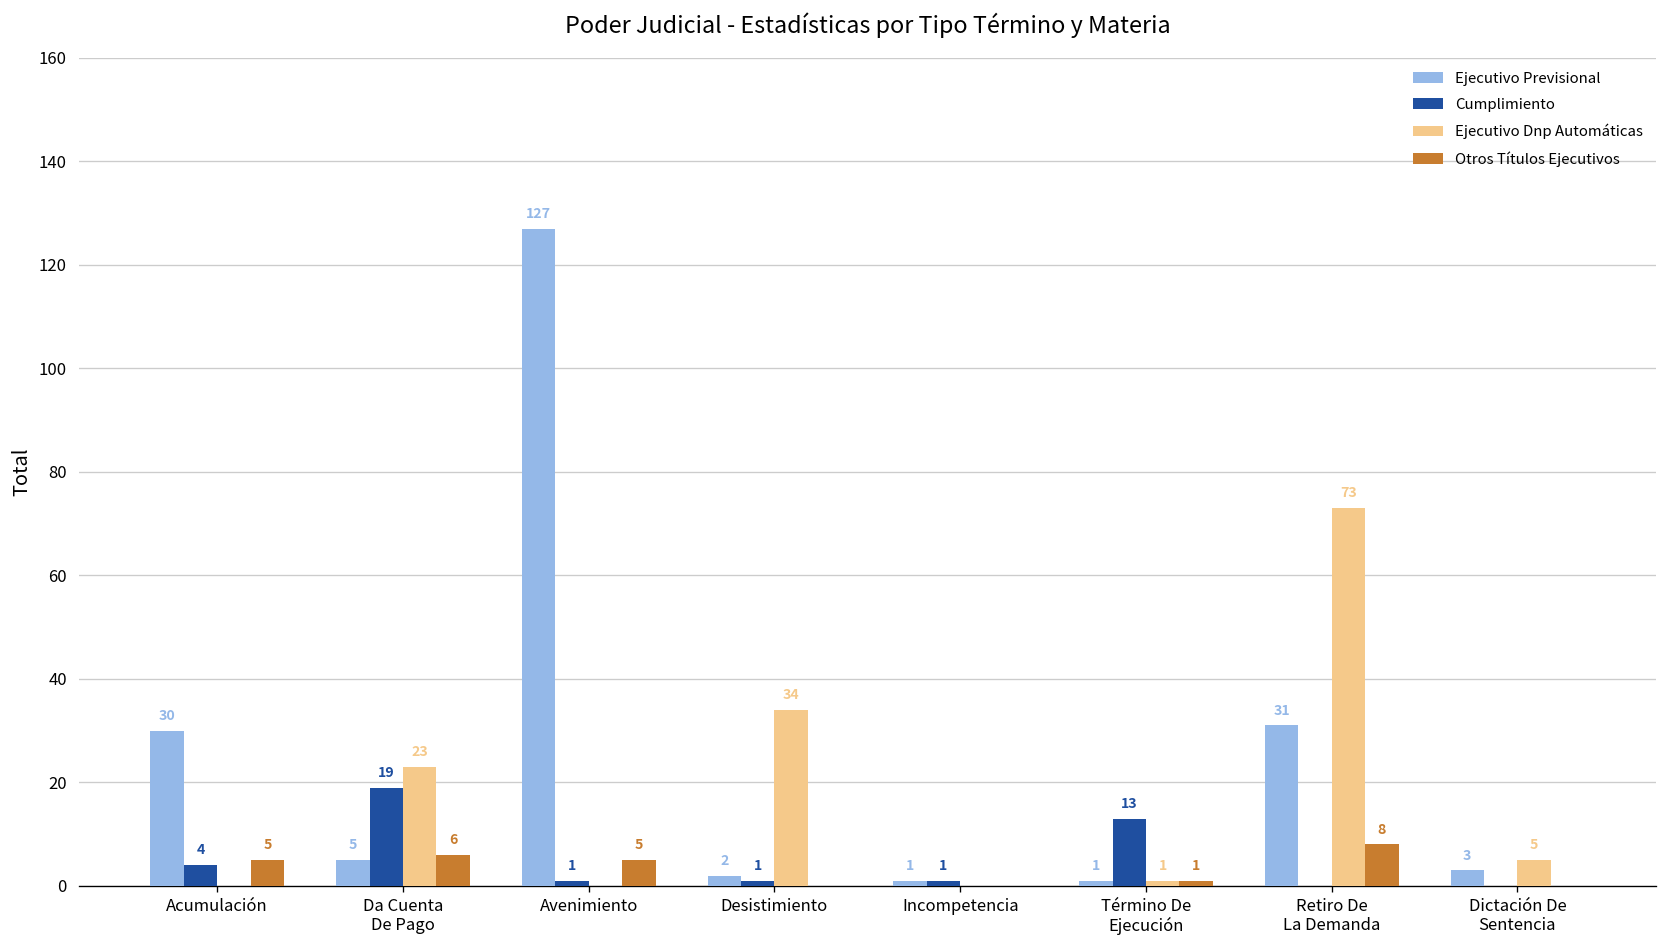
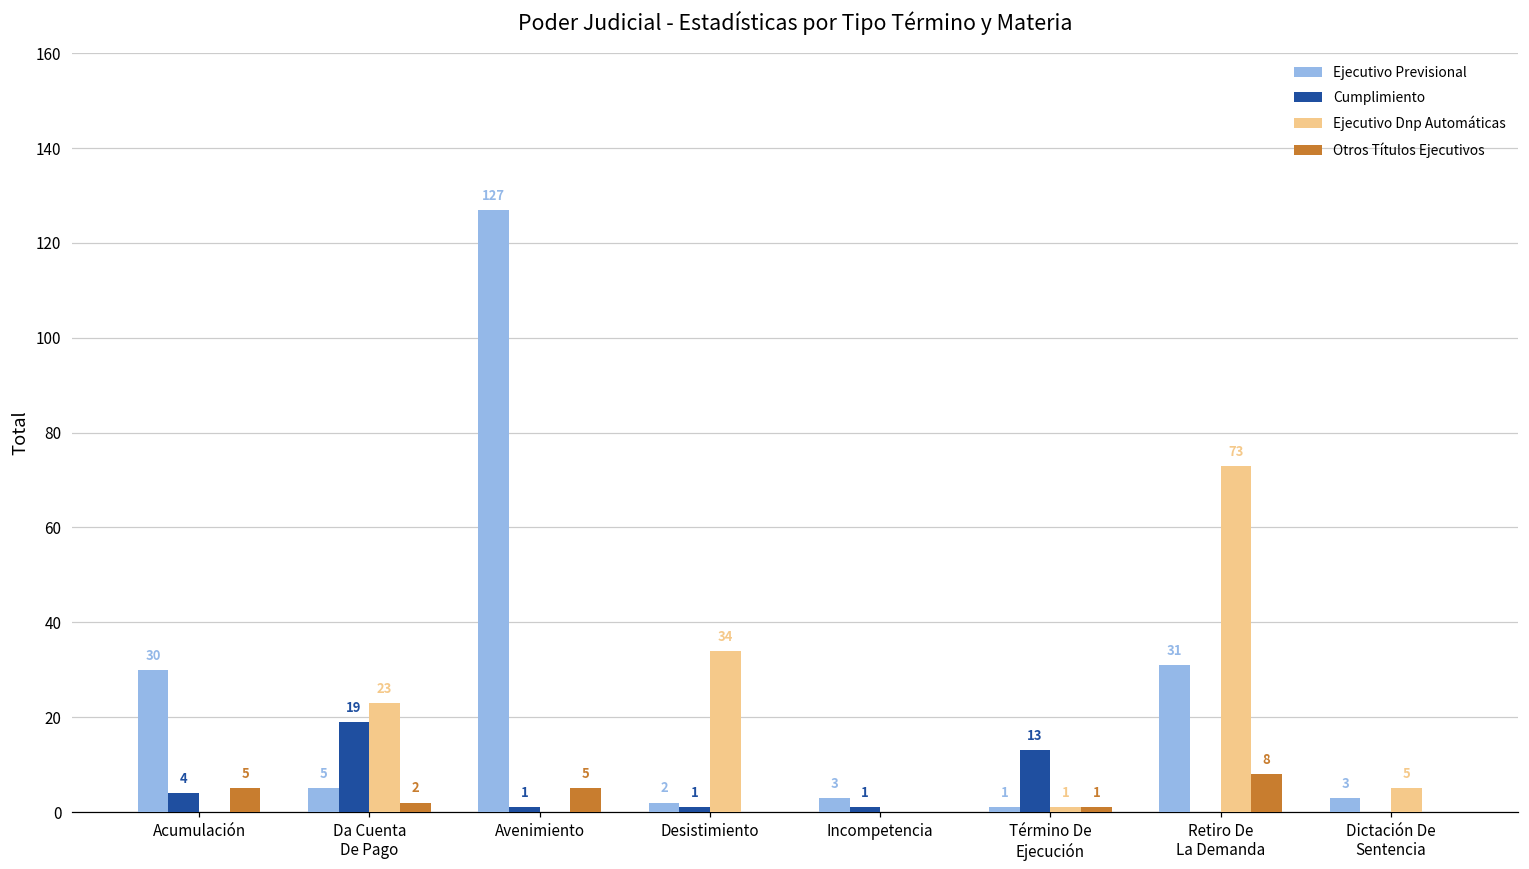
Otros Títulos Ejecutivos, Da Cuenta De Pago: 6 -> 2
Ejecutivo Previsional, Incompetencia: 1 -> 3
